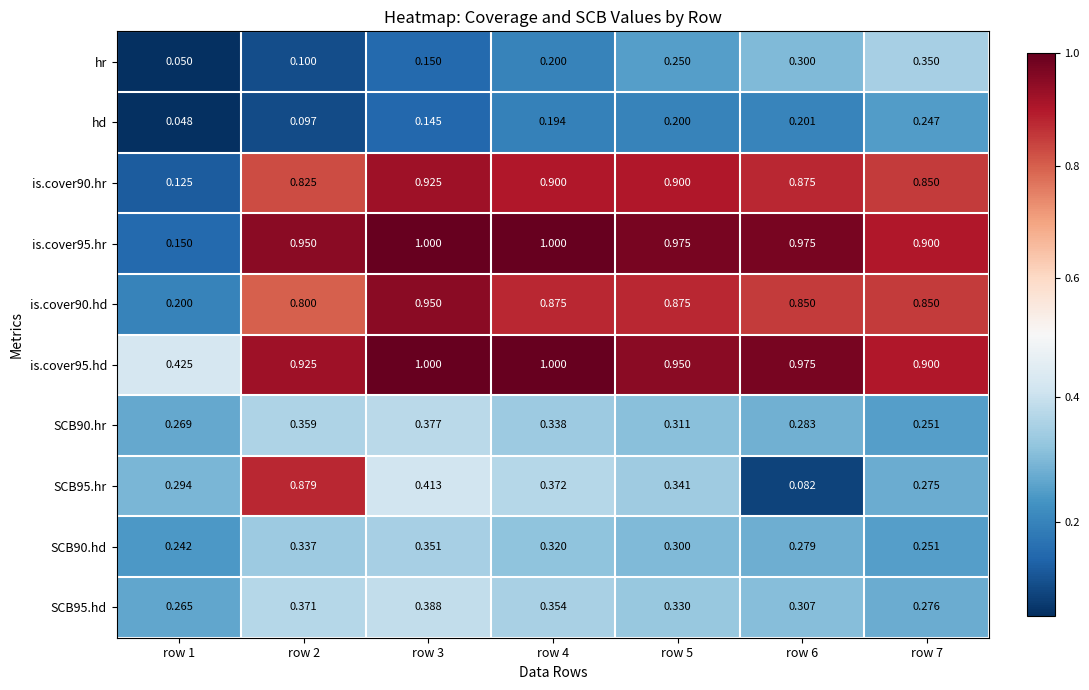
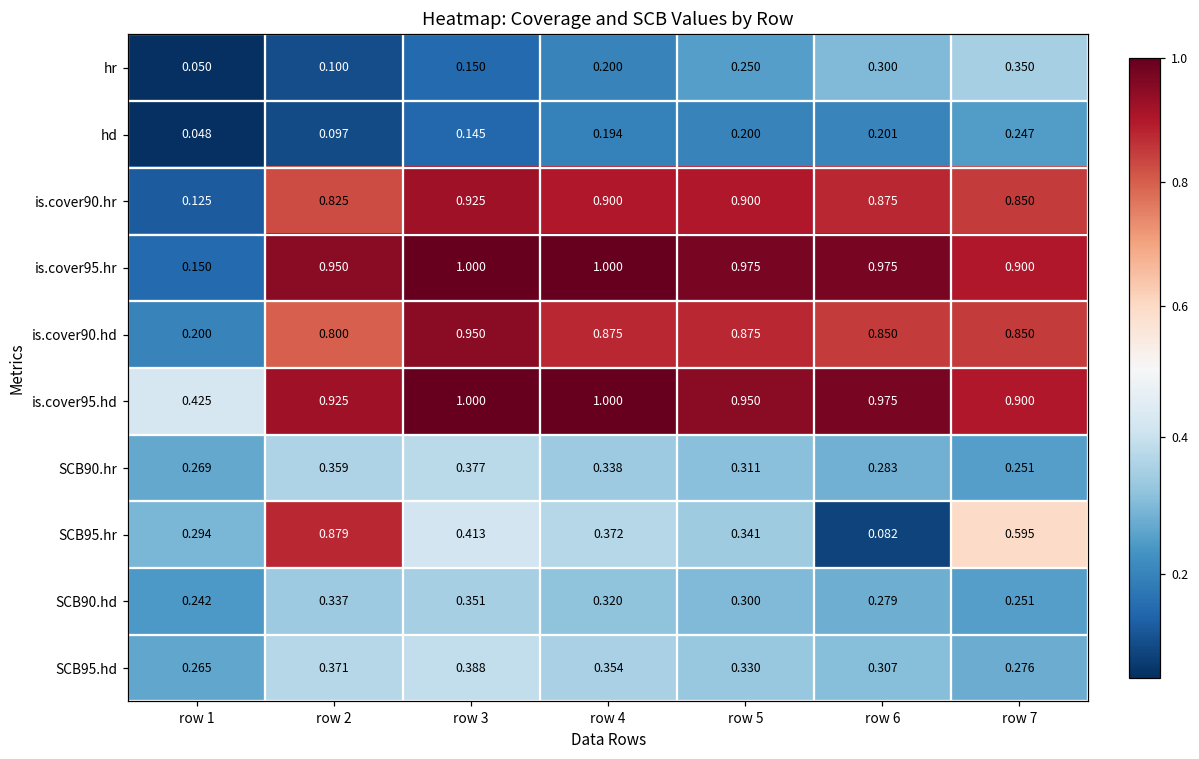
SCB95.hr, row 7: 0.275 -> 0.595
